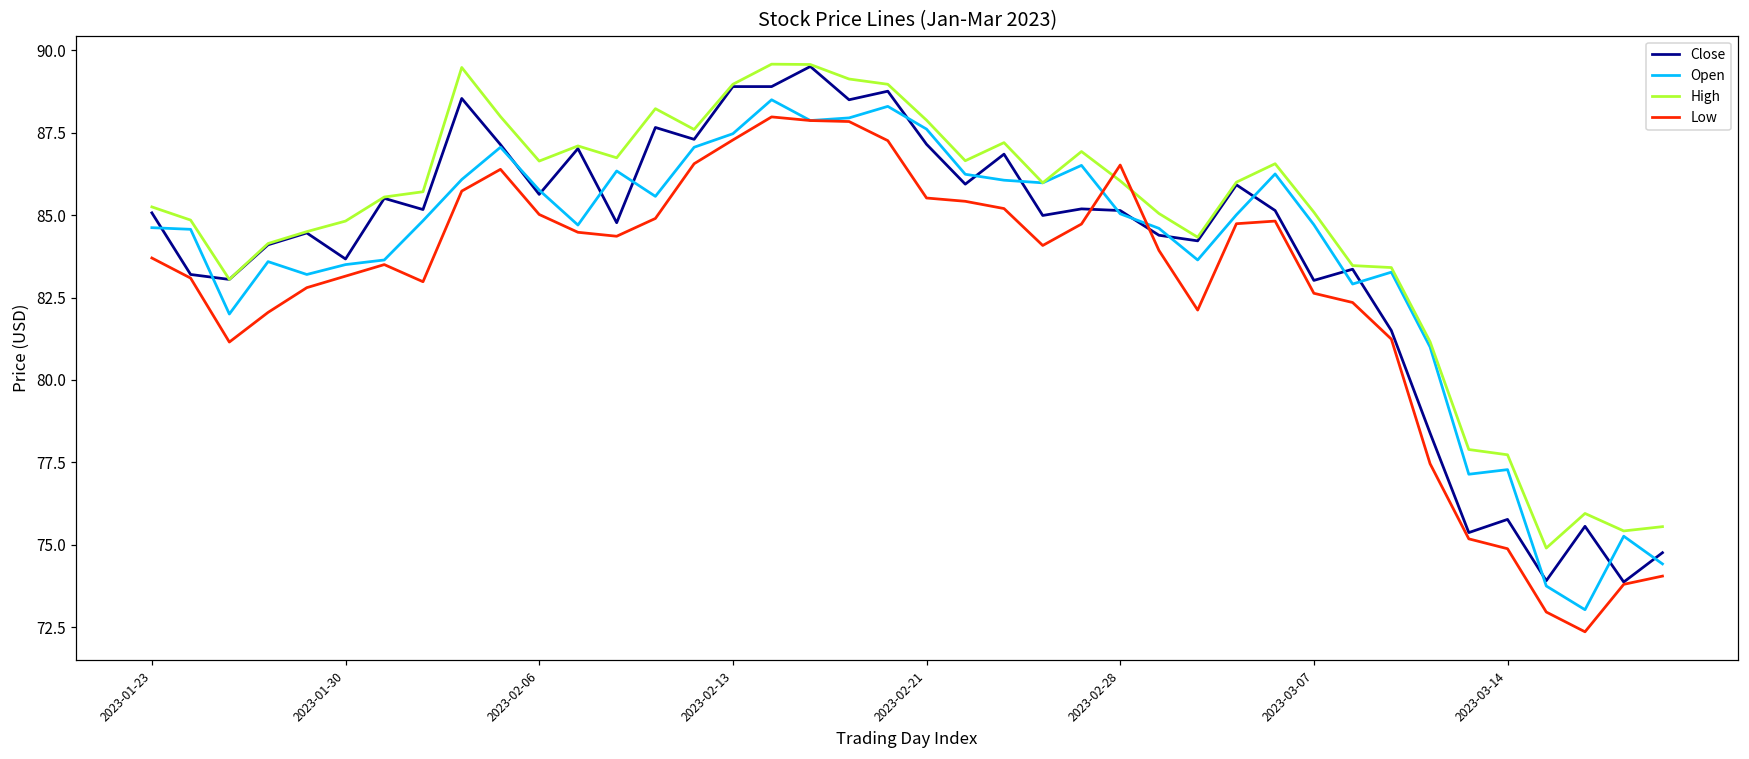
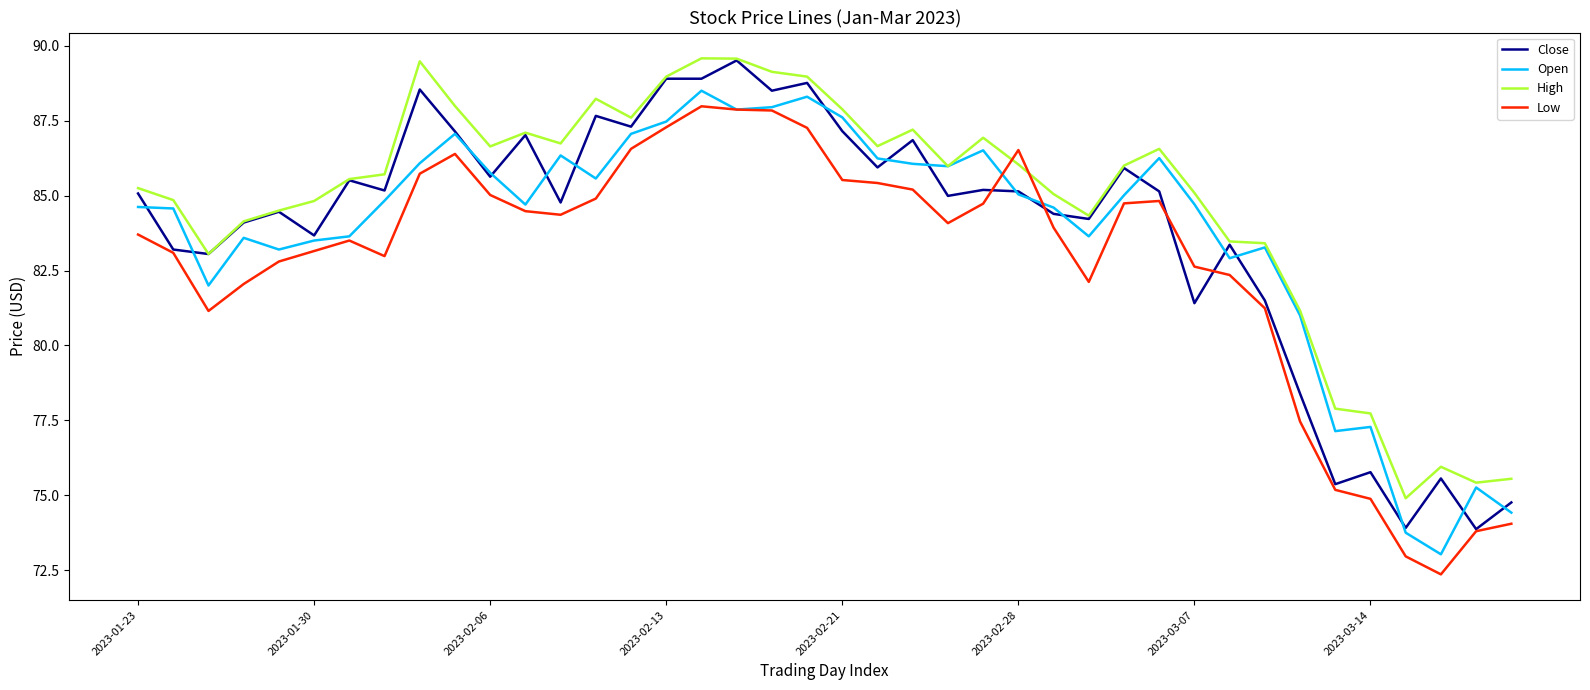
Close, 2023-03-07: 83.0 -> 81.4
